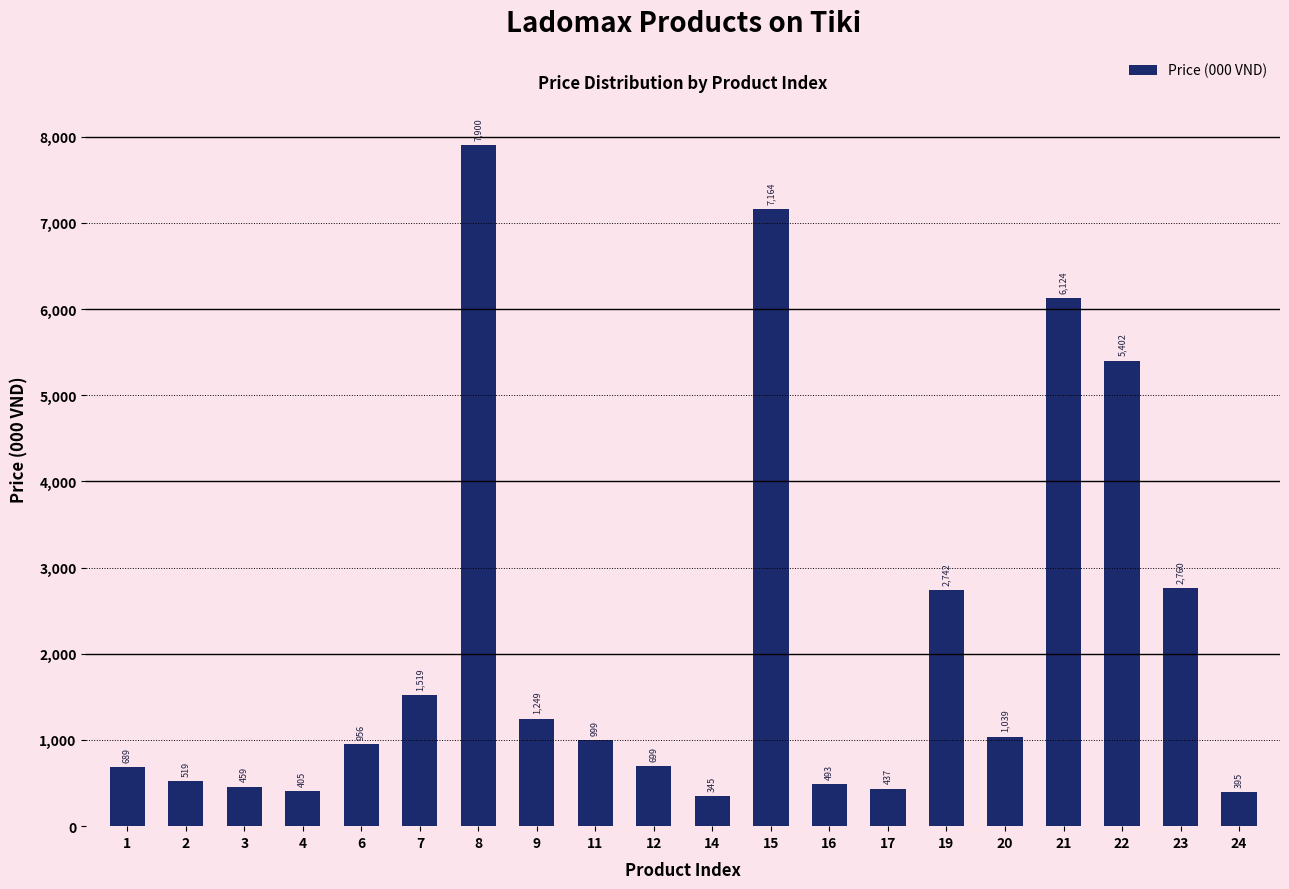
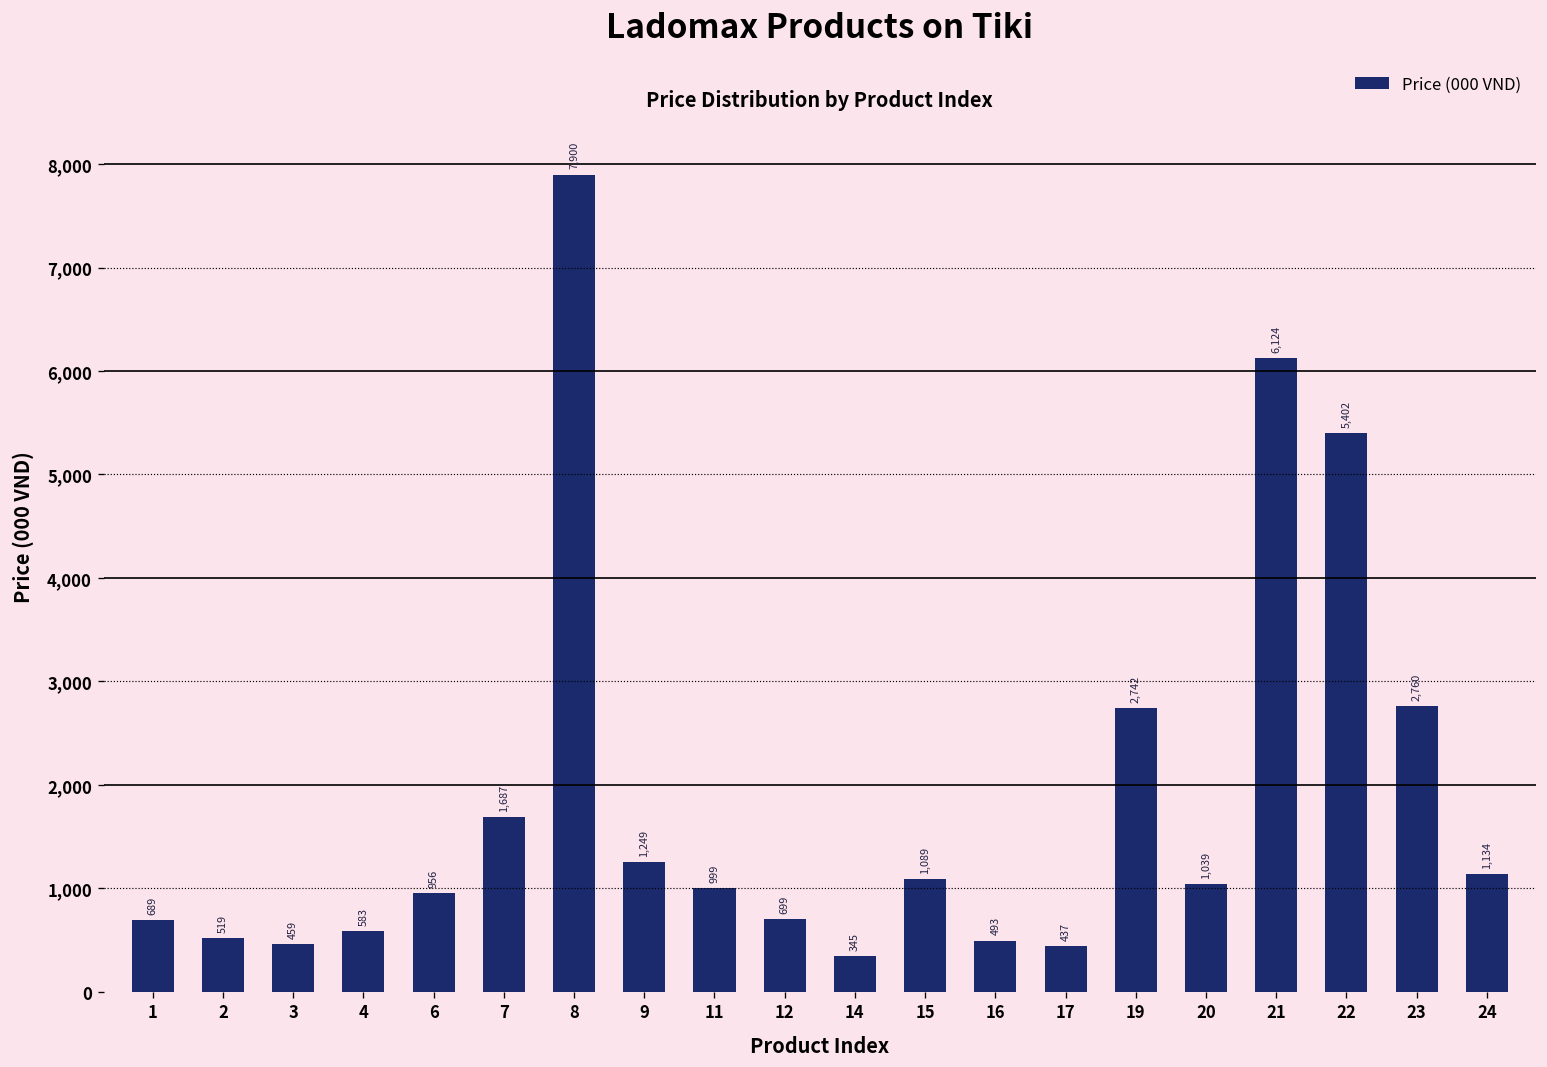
4: 405 -> 583
7: 1,519 -> 1,687
15: 7,164 -> 1,089
24: 395 -> 1,134
